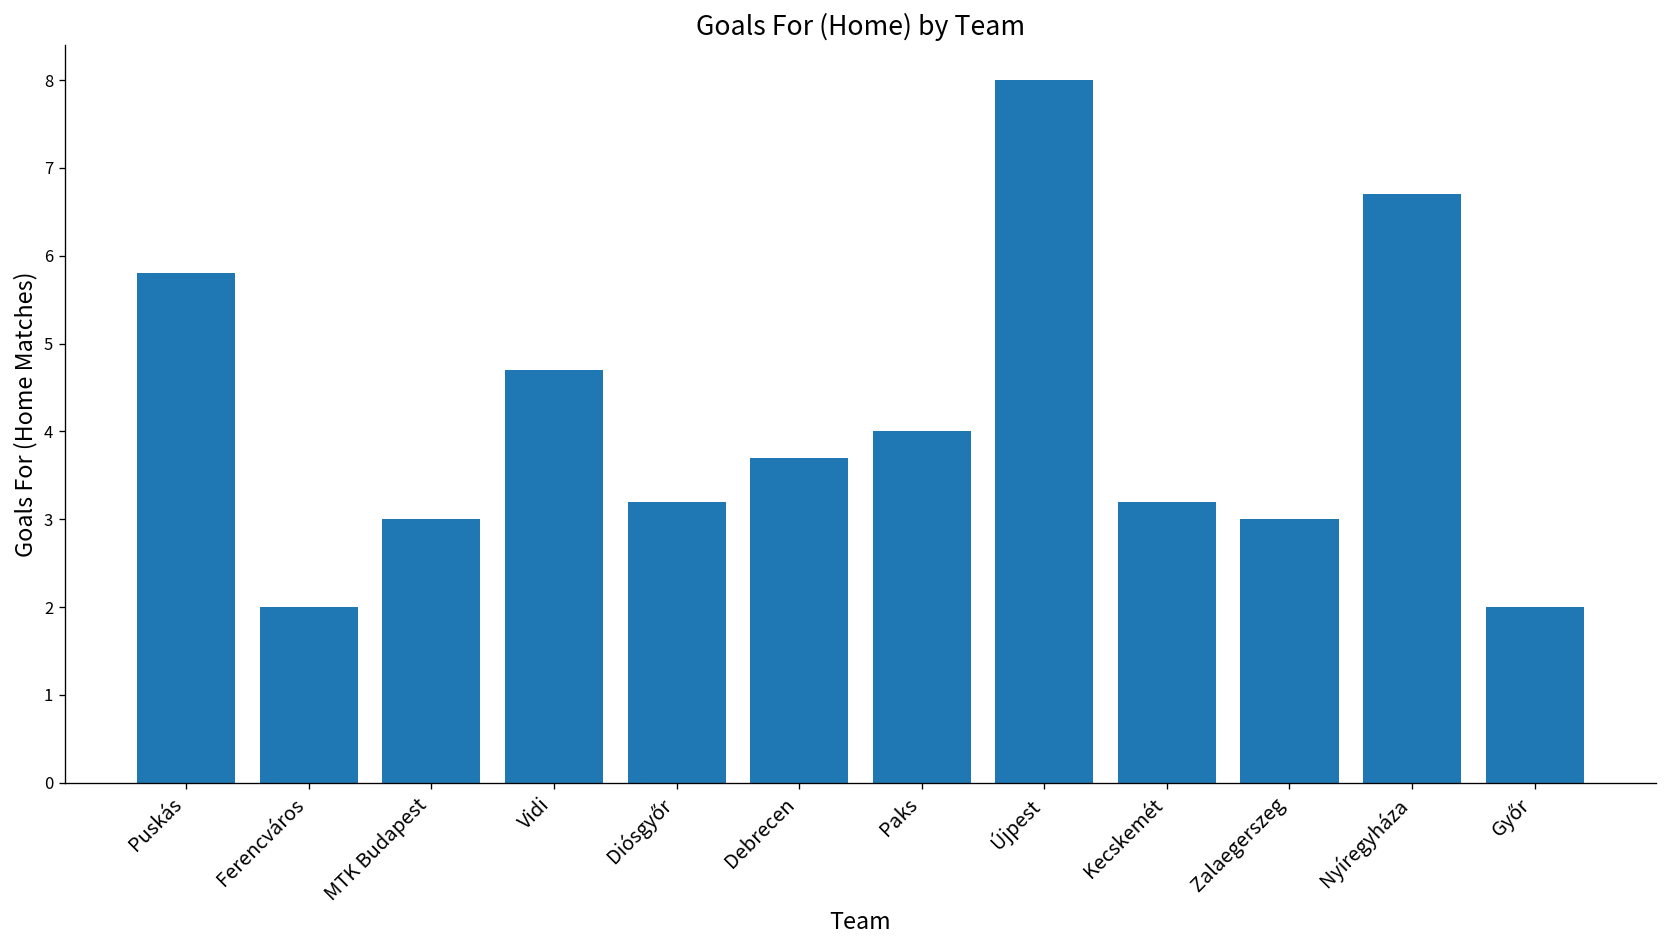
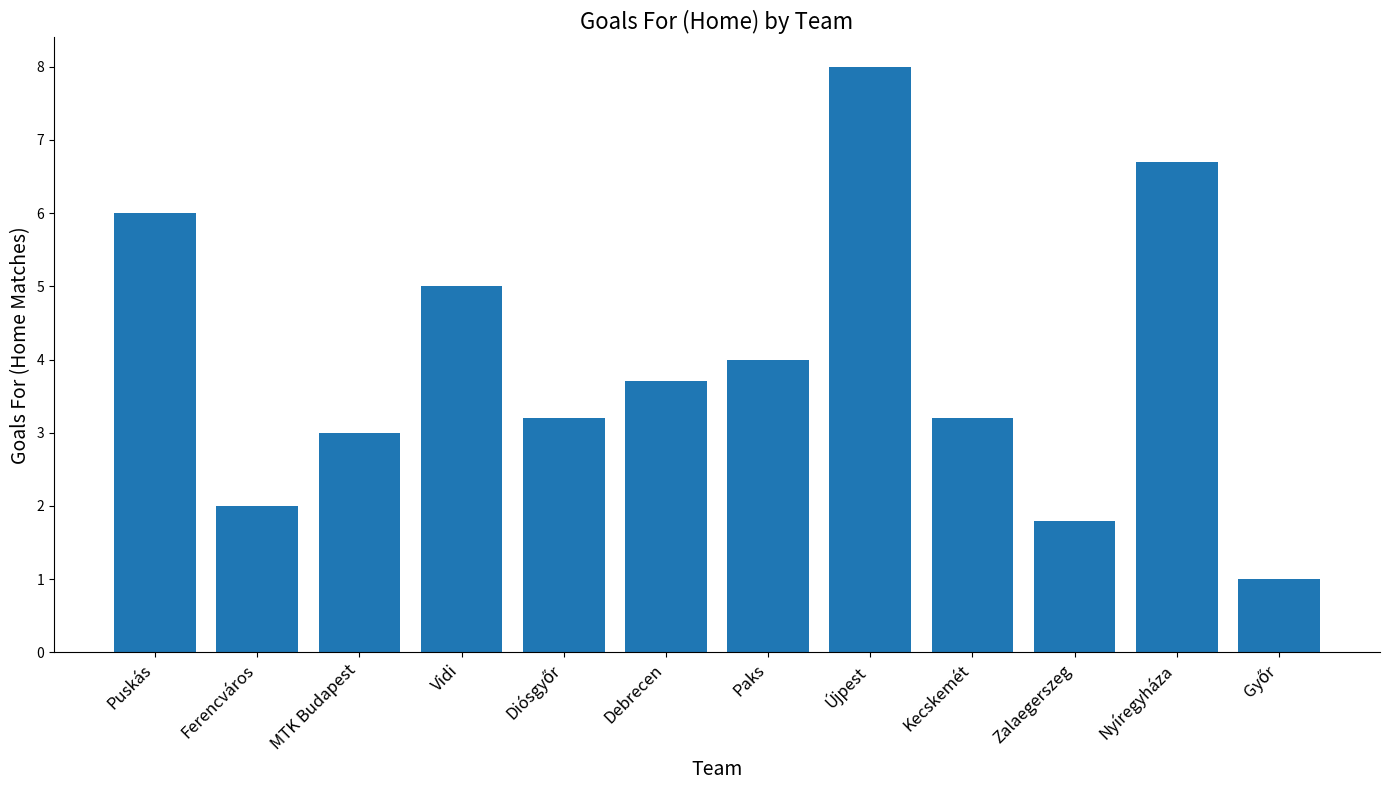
Puskás: 5.8 -> 6.0
Vidi: 4.7 -> 5.0
Zalaegerszeg: 3.0 -> 1.8
Győr: 2 -> 1
